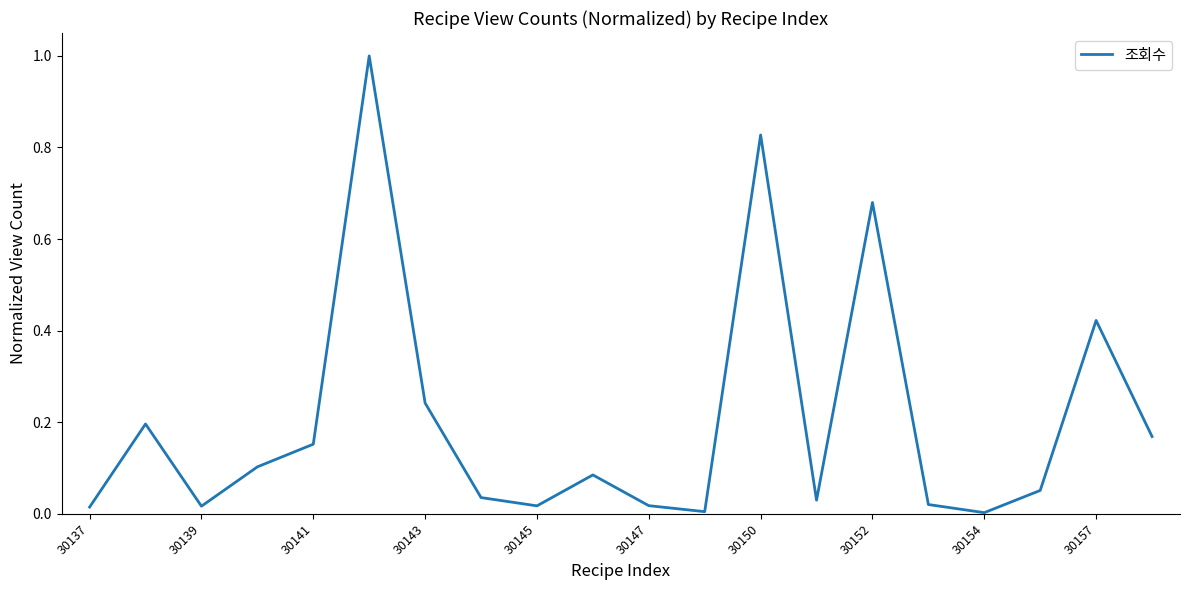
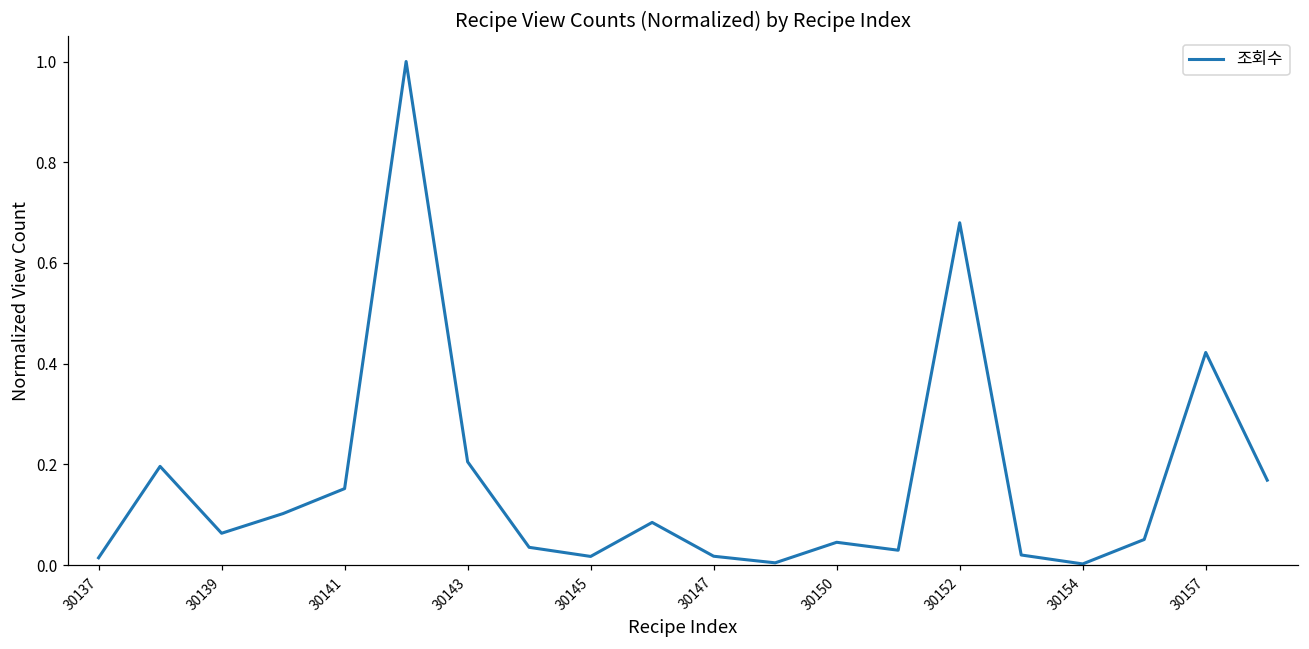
30139: 0.02 -> 0.06
30143: 0.24 -> 0.21
30150: 0.83 -> 0.05
